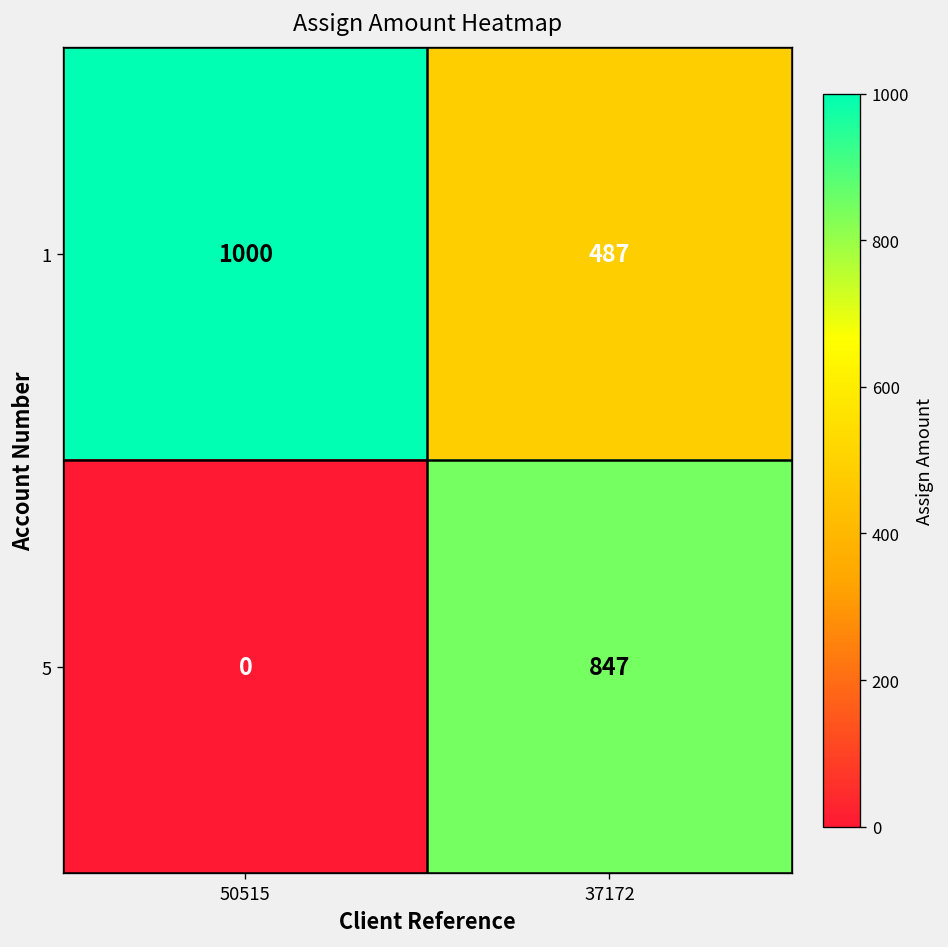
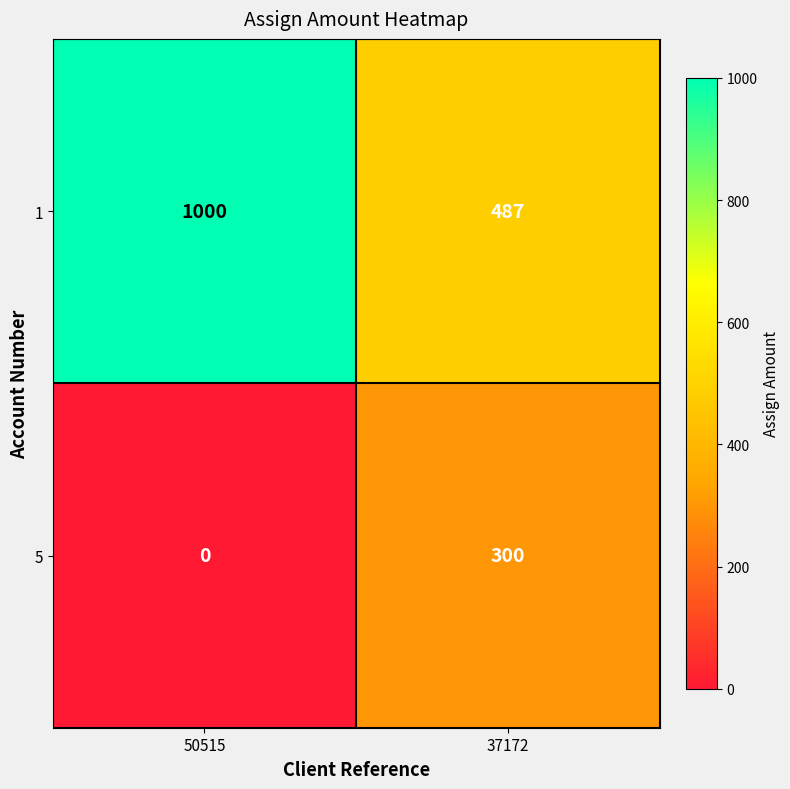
5, 37172: 847 -> 300
